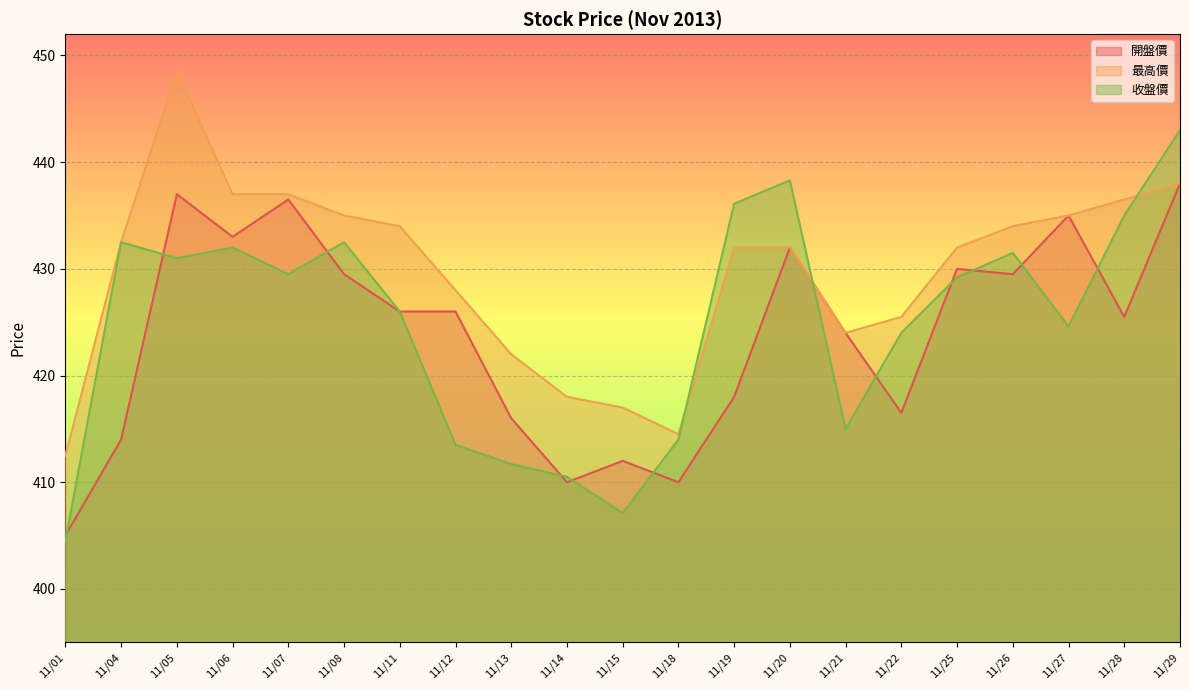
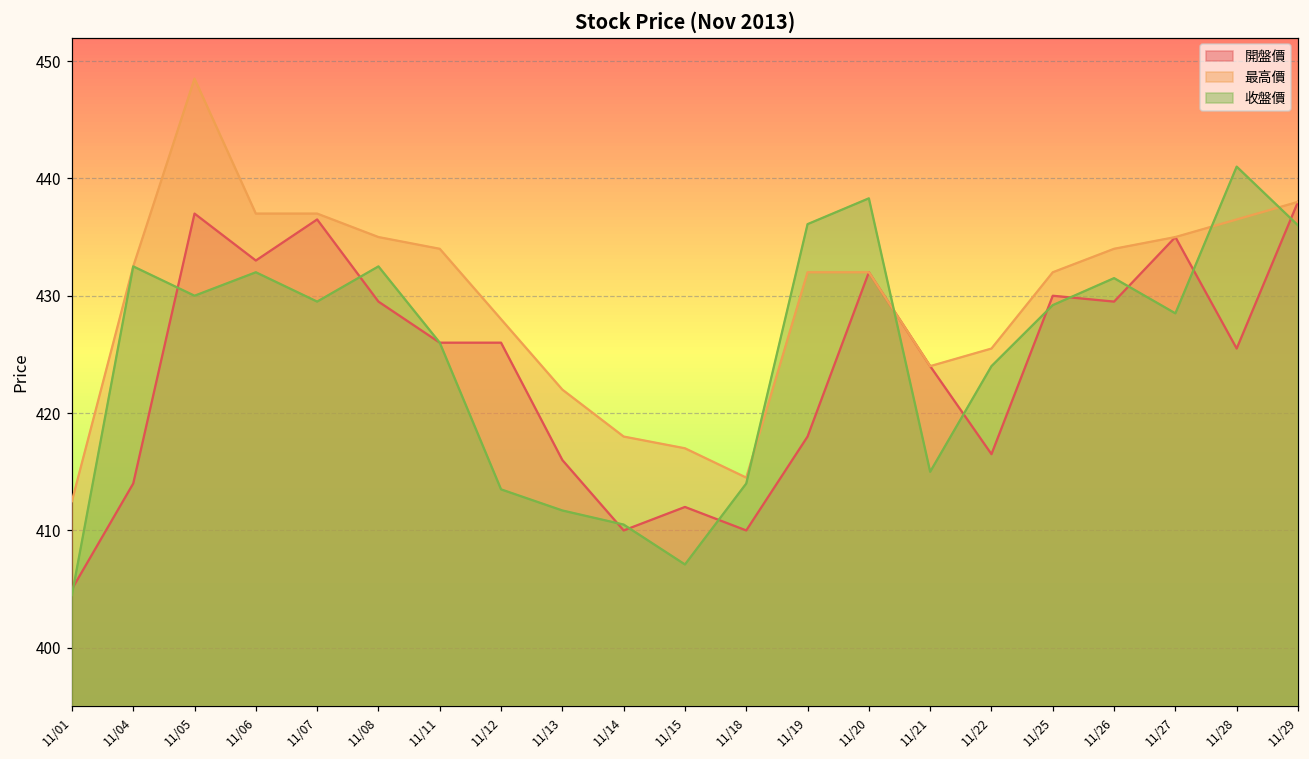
收盤價, 11/05: 431 -> 430
收盤價, 11/27: 424.6 -> 428.5
收盤價, 11/28: 435 -> 441
收盤價, 11/29: 443 -> 436
